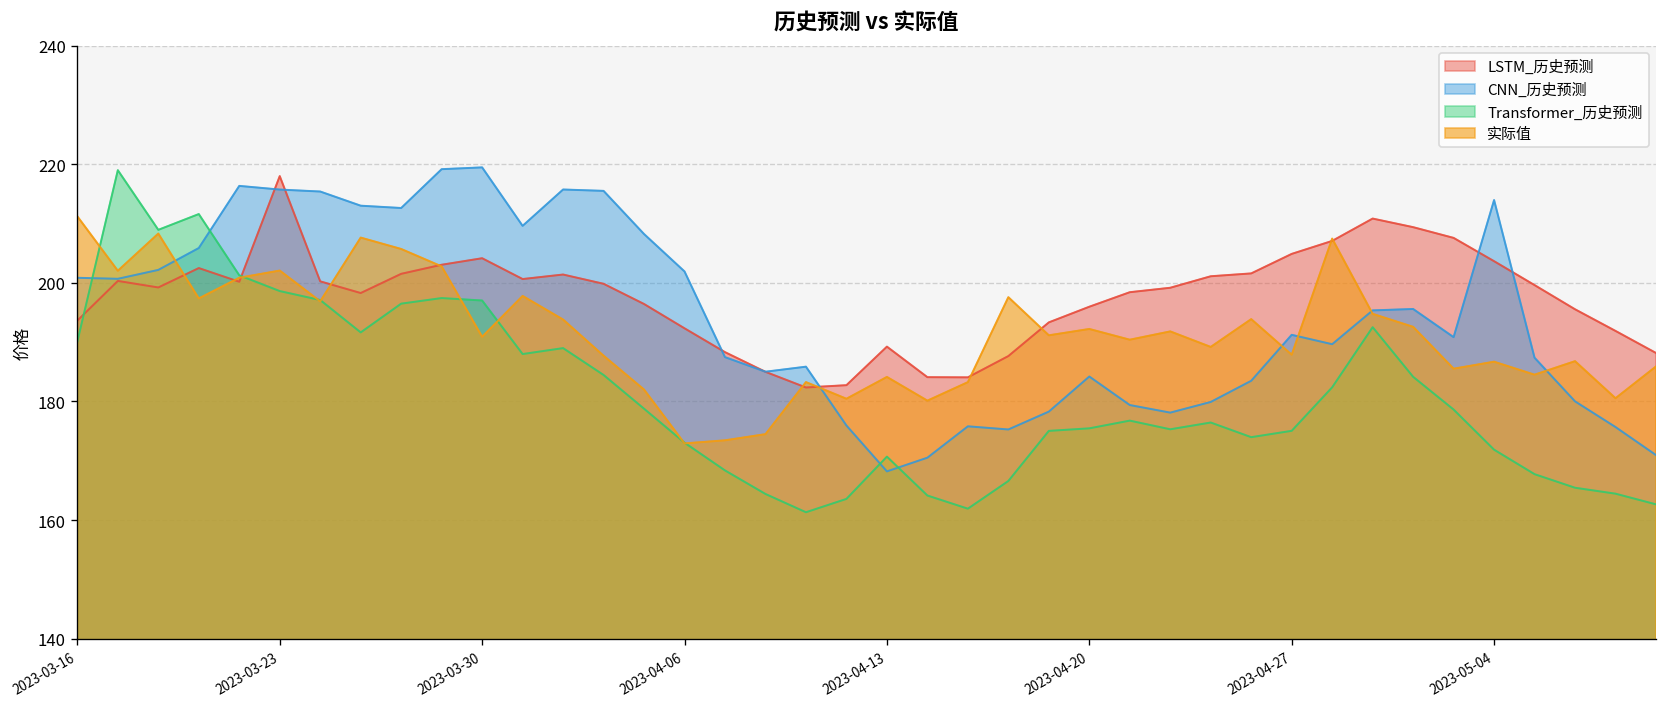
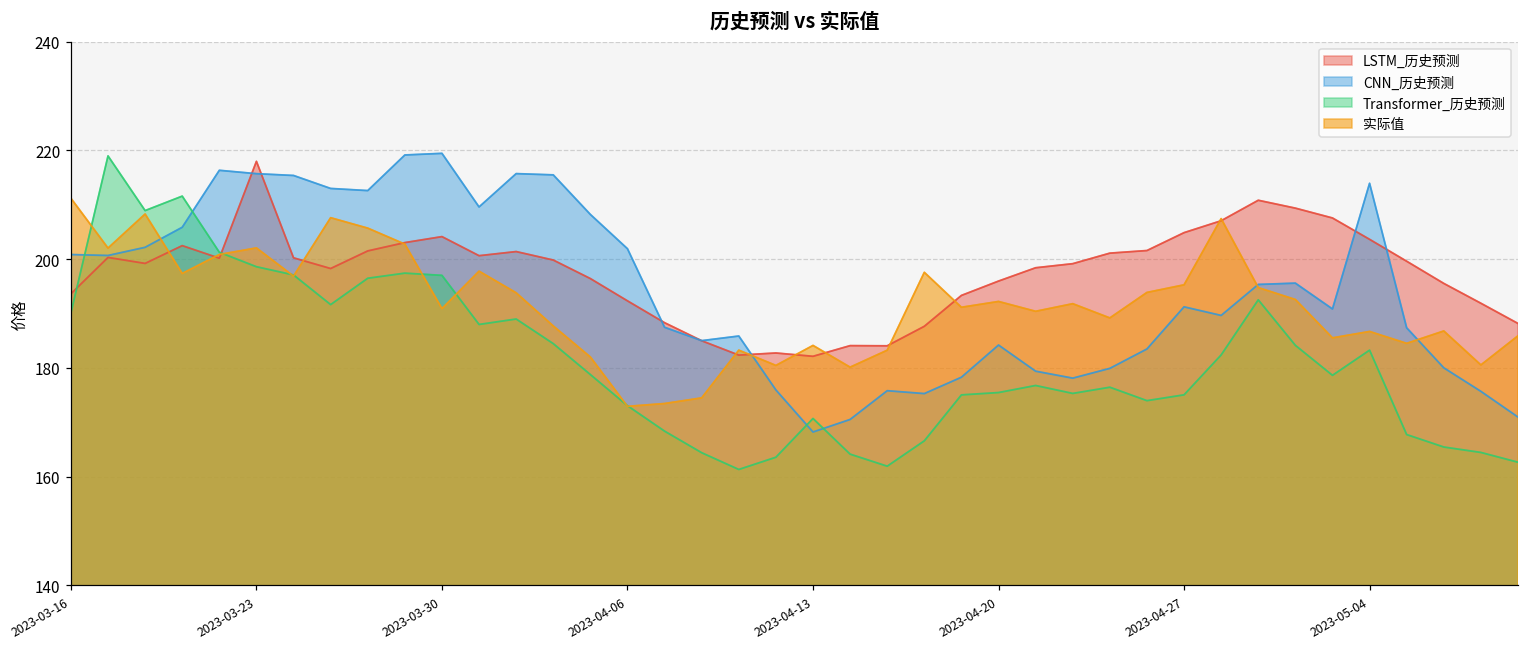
LSTM_历史预测, 2023-04-13: 189 -> 182
实际值, 2023-04-27: 188 -> 195
Transformer_历史预测, 2023-05-04: 172 -> 183
